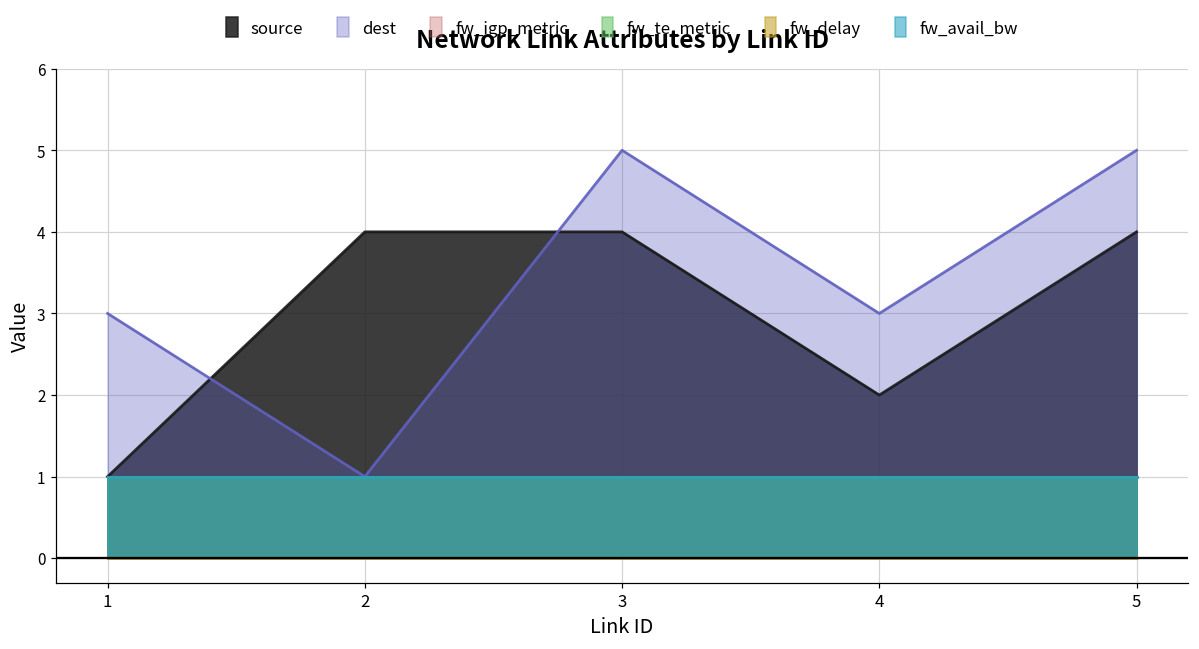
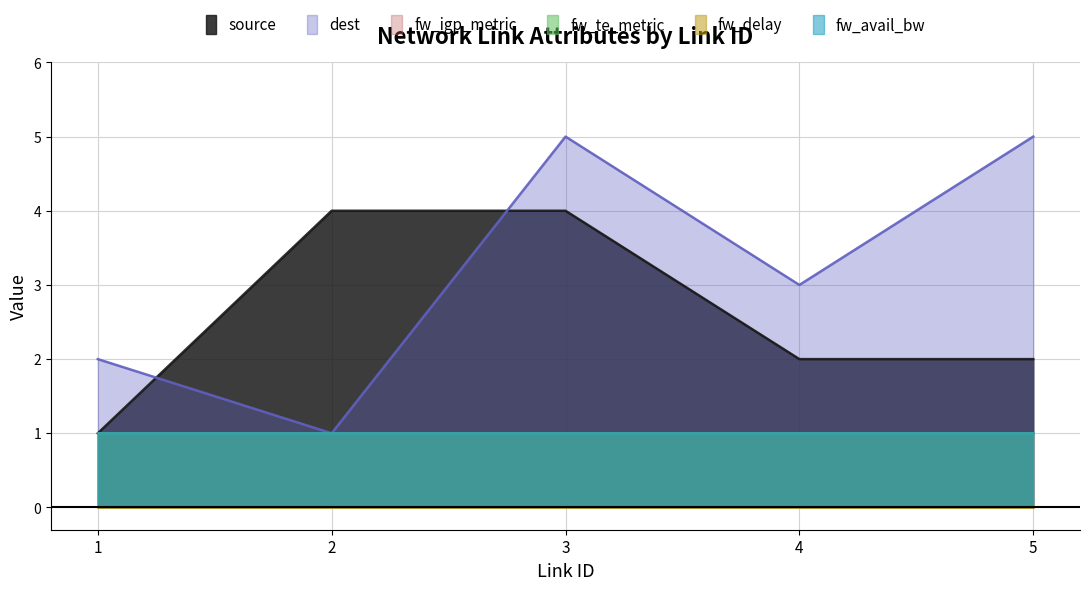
dest, 1: 3 -> 2
source, 5: 4 -> 2
